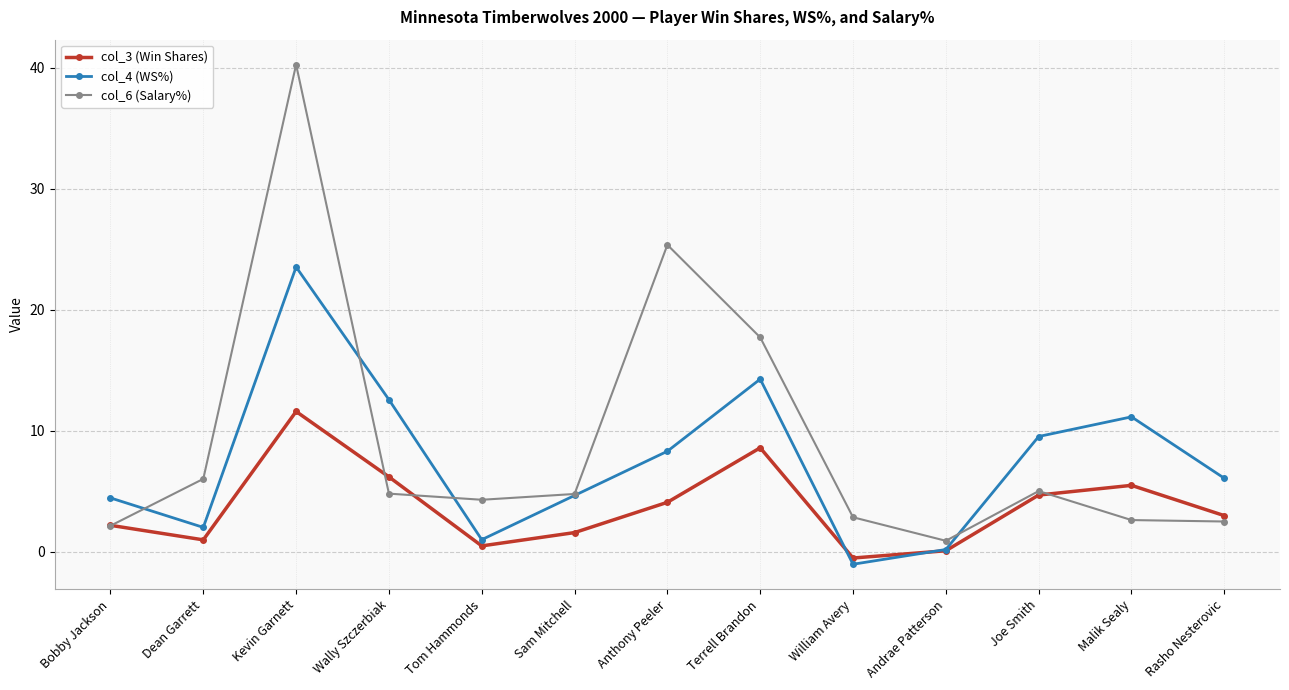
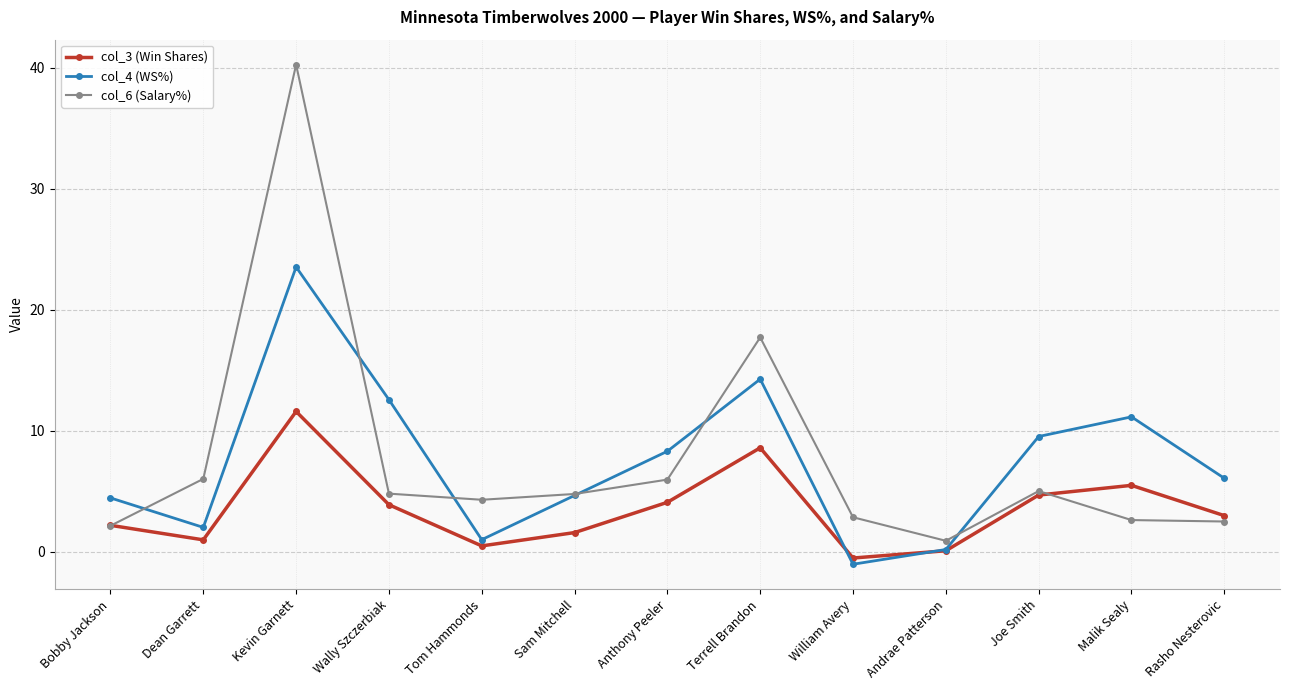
col_3 (Win Shares), Wally Szczerbiak: 6.2 -> 3.9
col_6 (Salary%), Anthony Peeler: 25.4 -> 6.0
